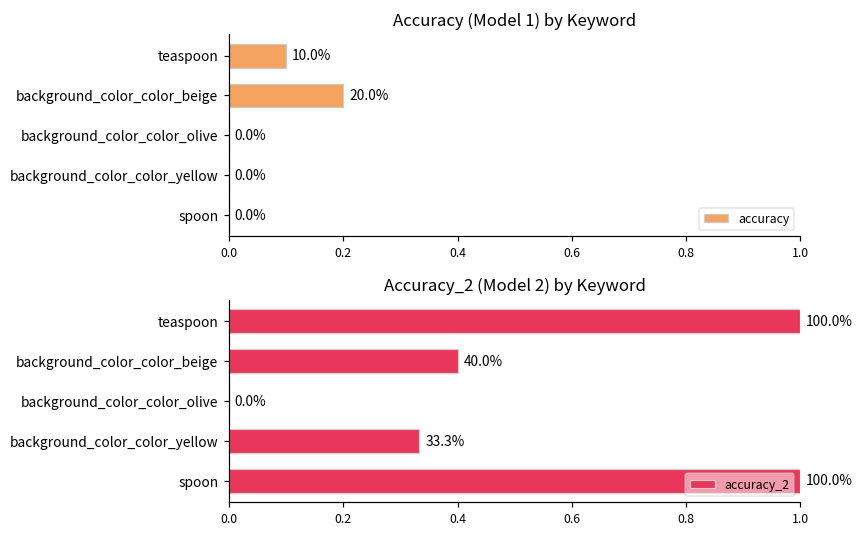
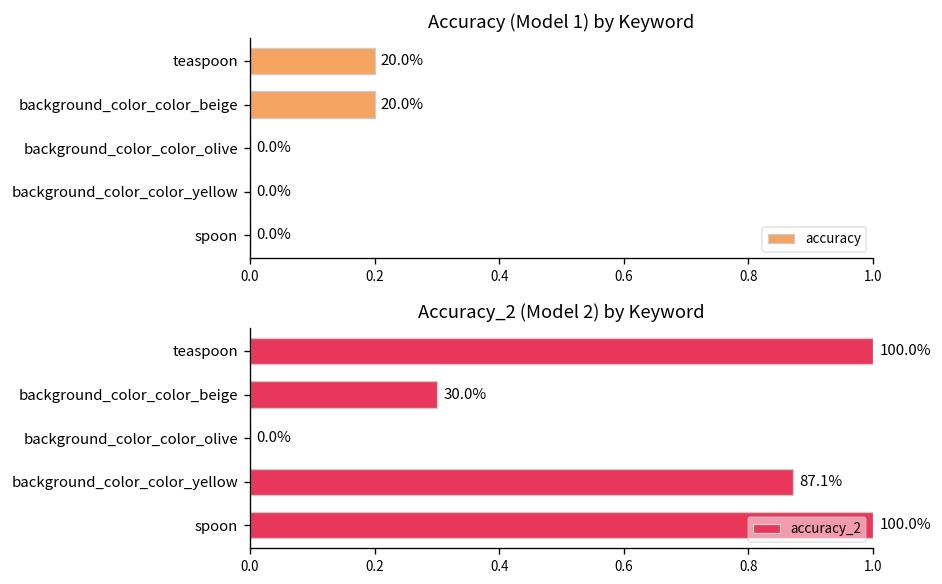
Accuracy (Model 1) by Keyword, teaspoon: 10.0% -> 20.0%
Accuracy_2 (Model 2) by Keyword, background_color_color_beige: 40.0% -> 30.0%
Accuracy_2 (Model 2) by Keyword, background_color_color_yellow: 33.3% -> 87.1%
